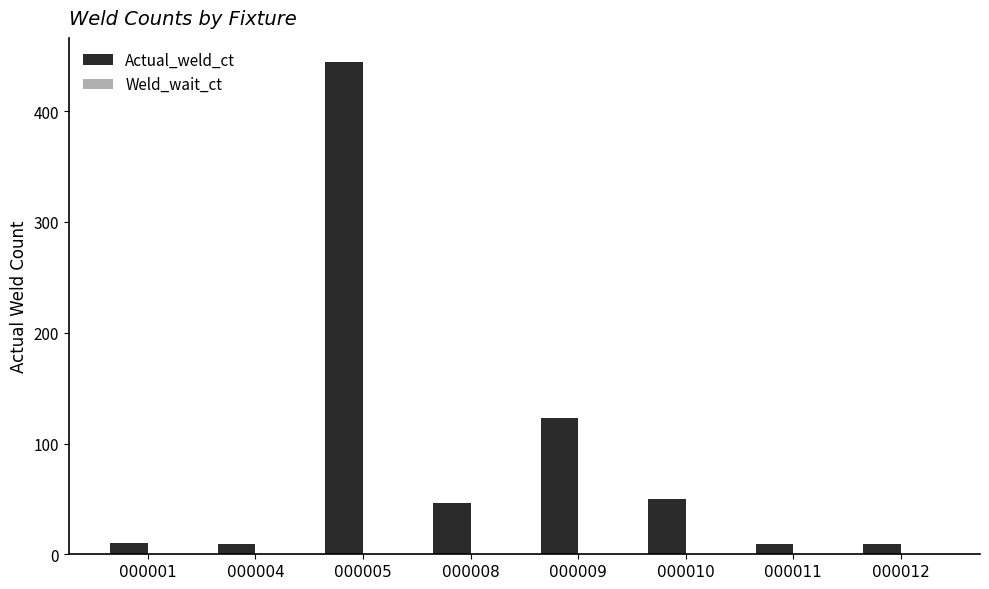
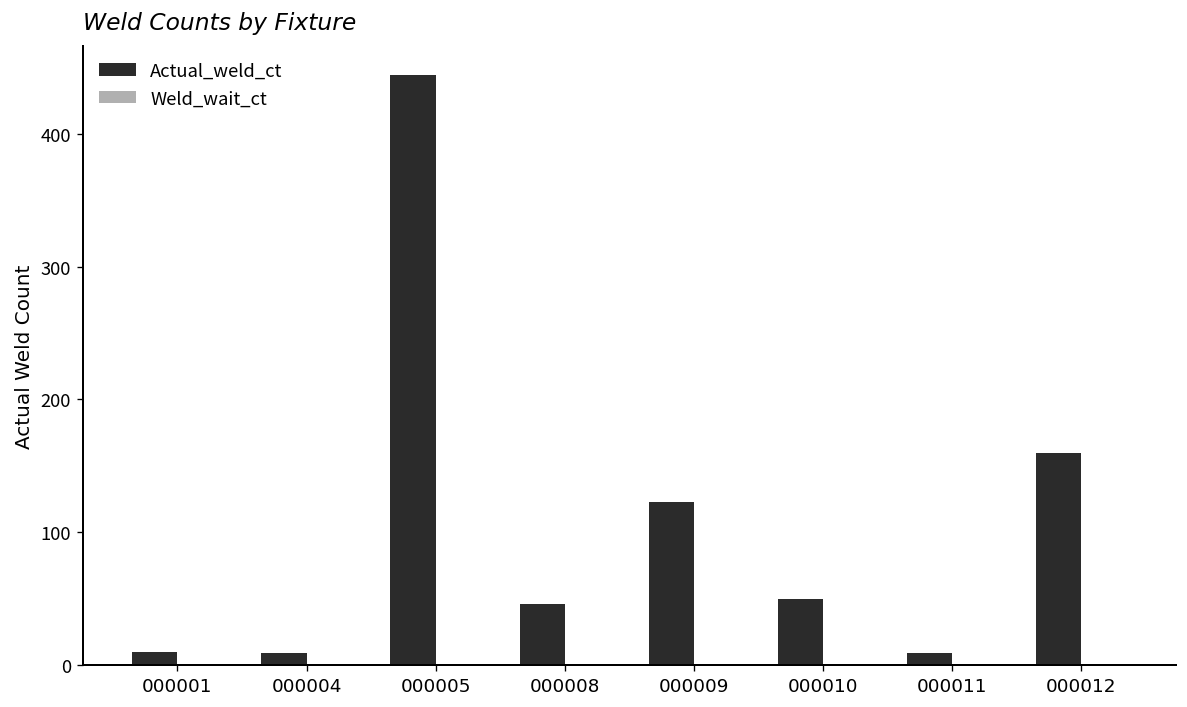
Actual_weld_ct, 000012: 9 -> 160
